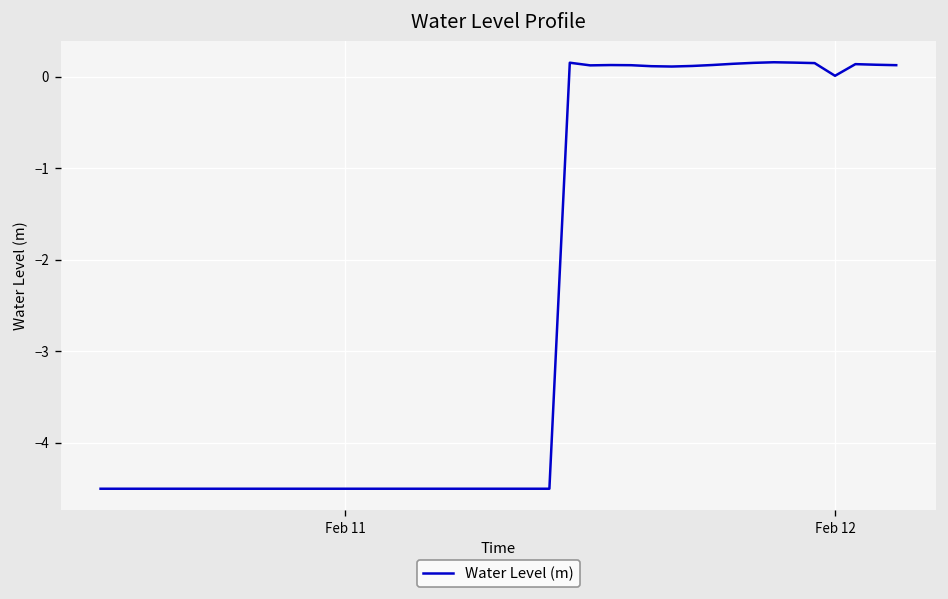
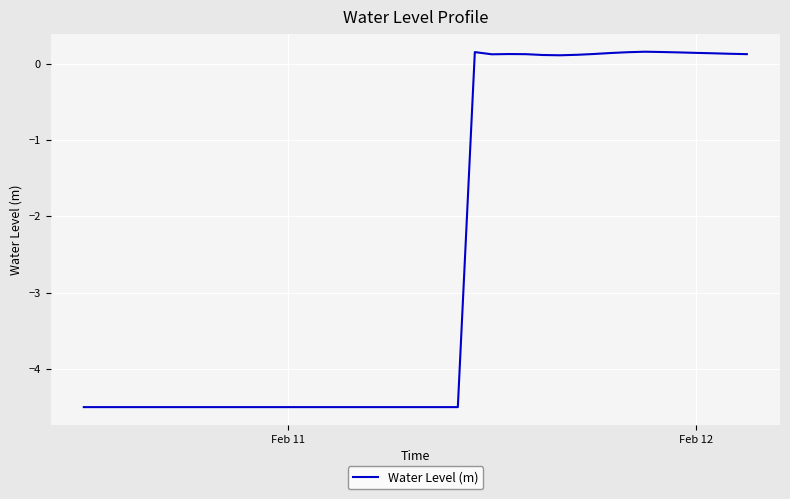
Feb 12: 0.0 -> 0.1
